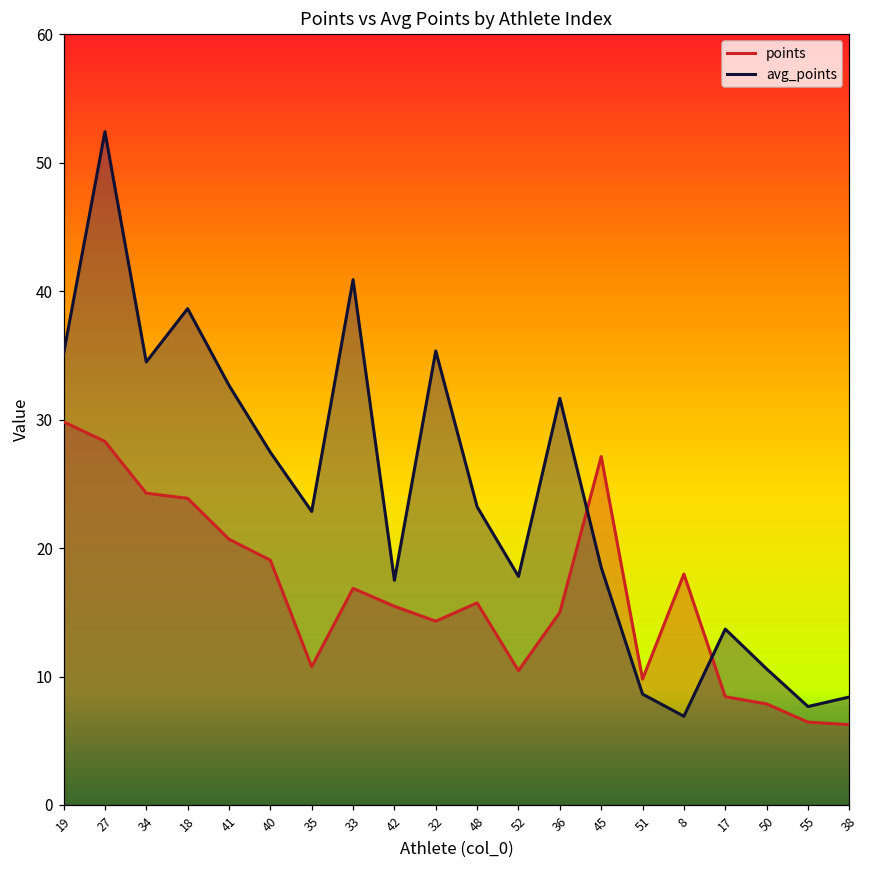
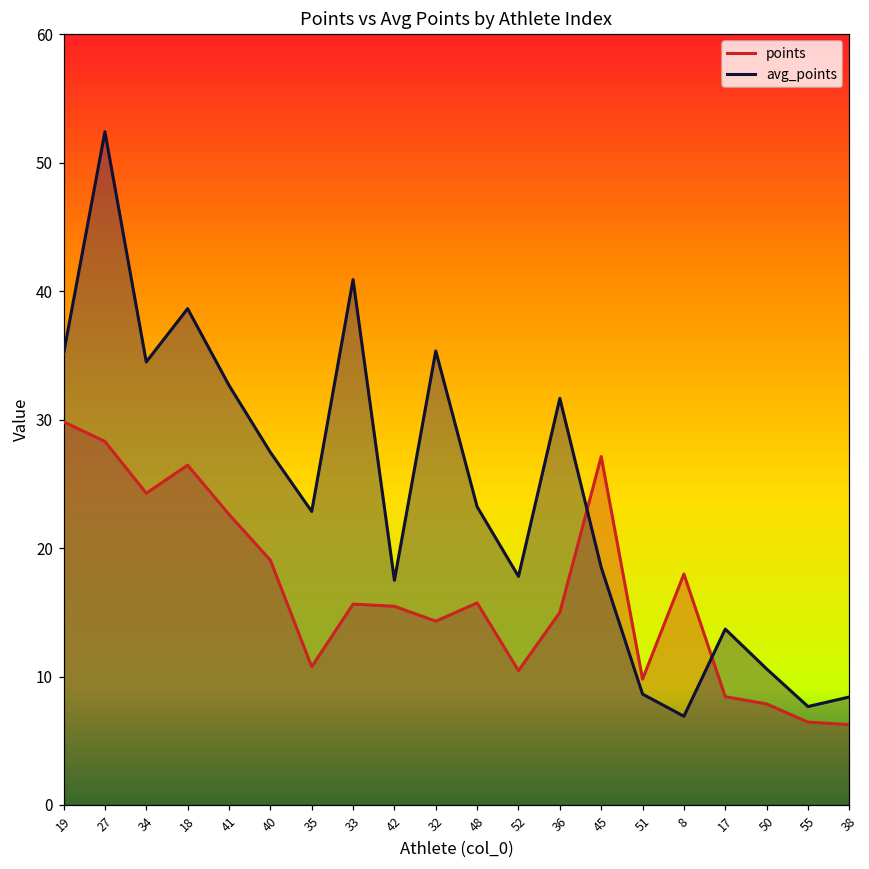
points, 18: 23.9 -> 26.5
points, 41: 20.7 -> 22.6
points, 33: 16.9 -> 15.6
